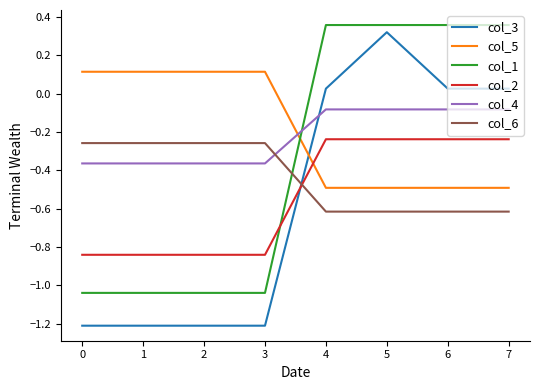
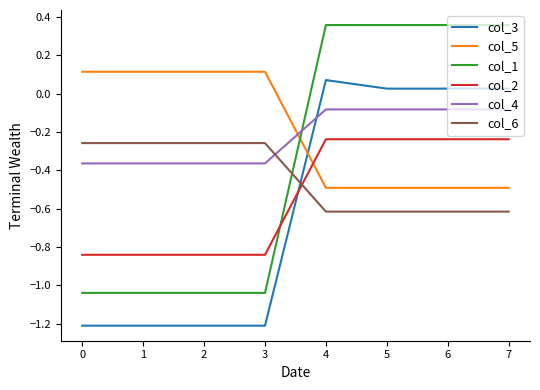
col_3, 4: 0.03 -> 0.07
col_3, 5: 0.32 -> 0.03
